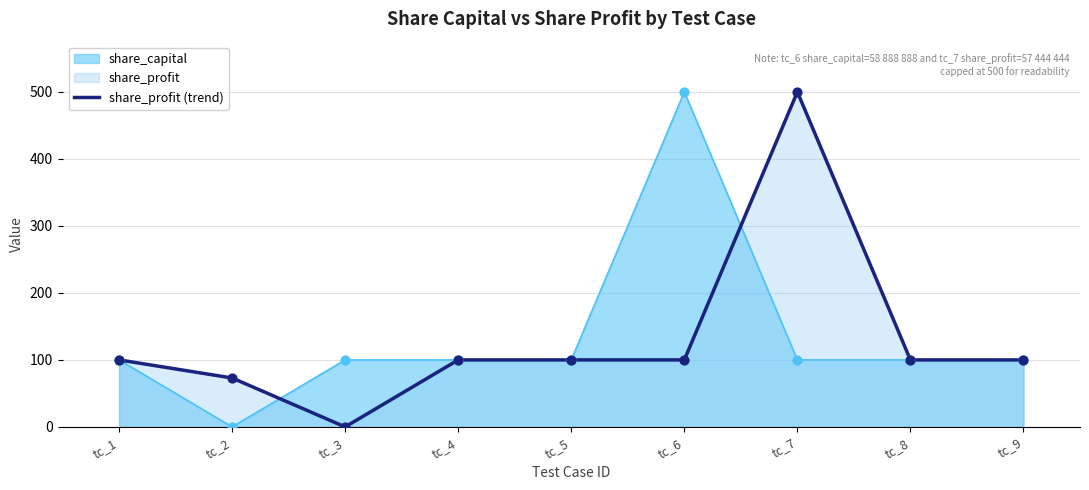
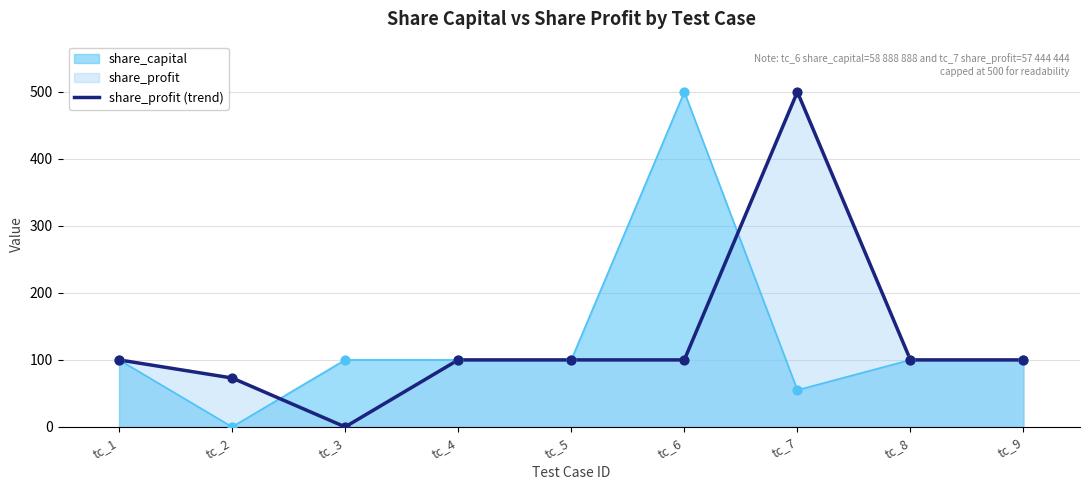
share_capital, tc_7: 100 -> 60
